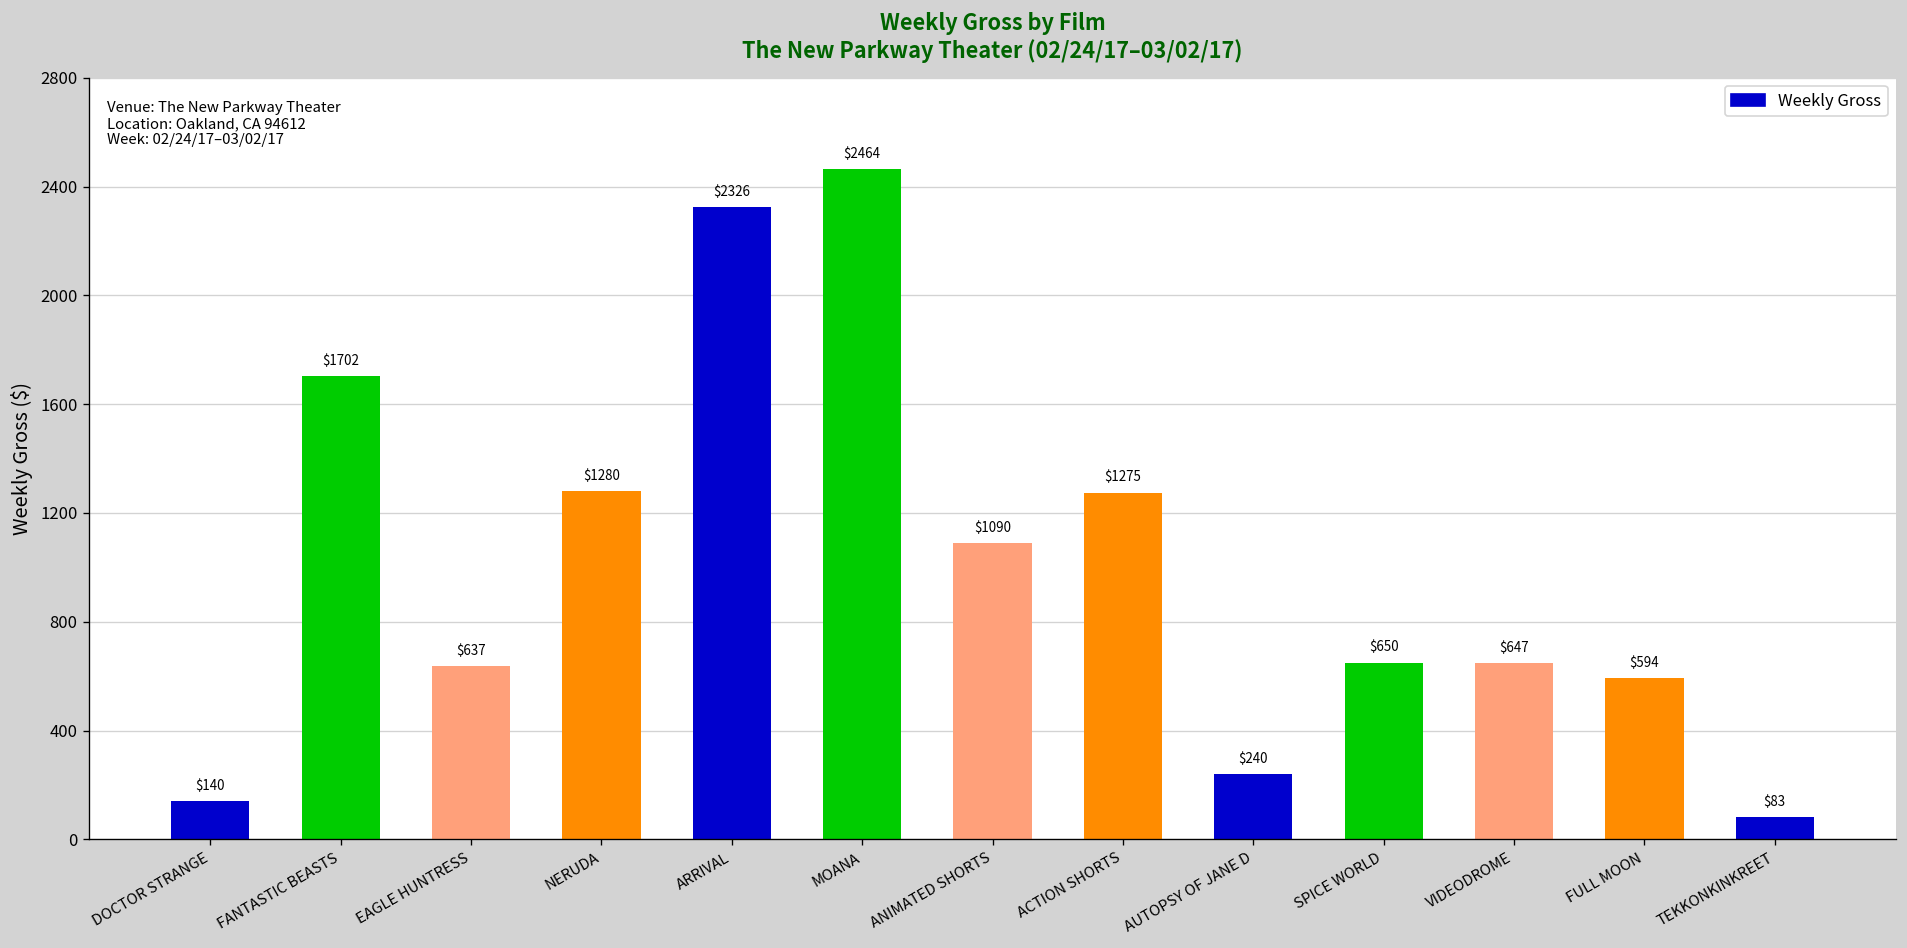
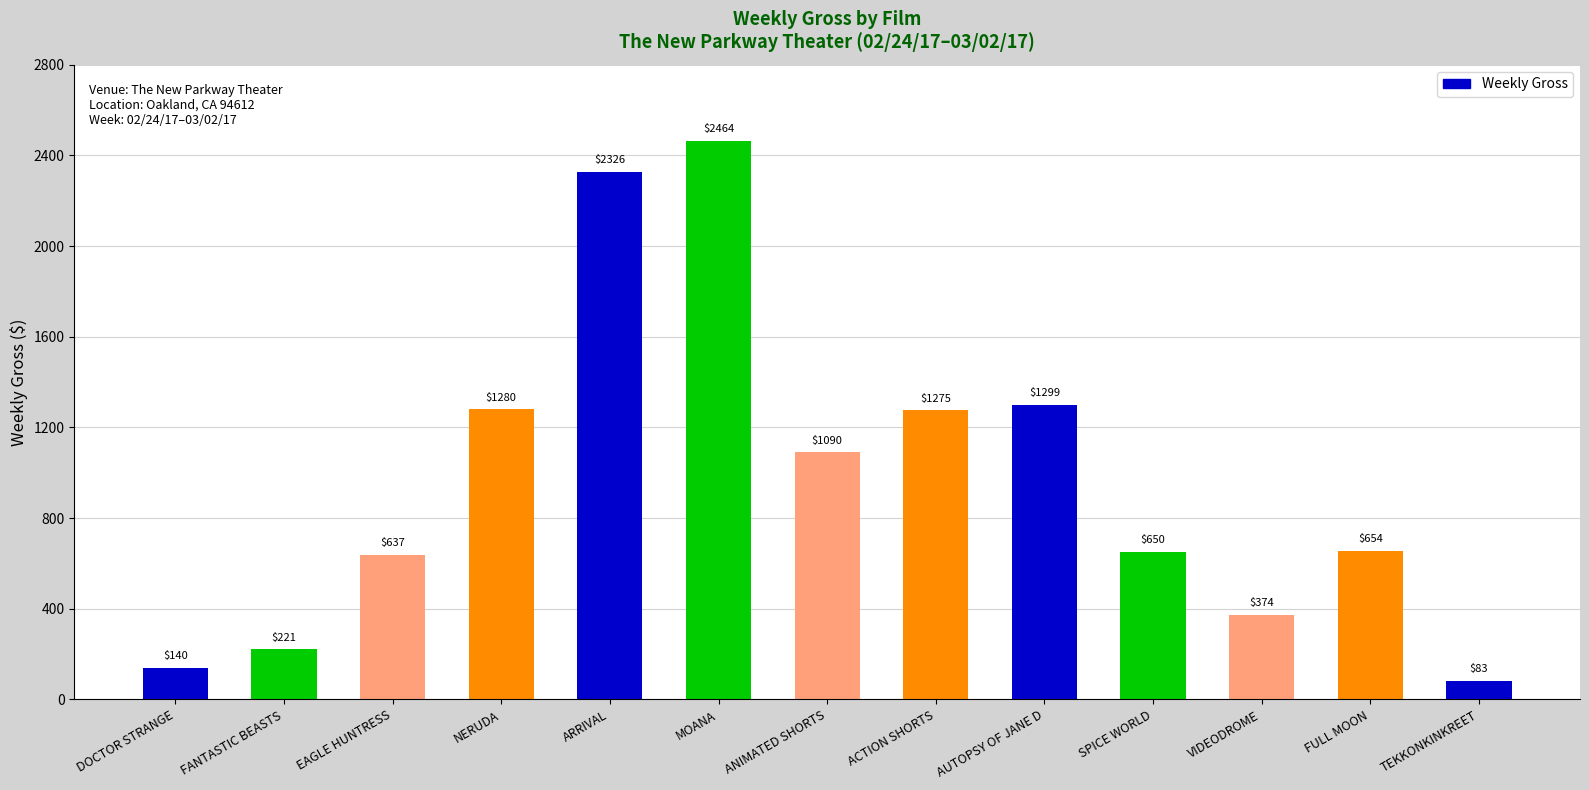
FANTASTIC BEASTS: $1702 -> $221
AUTOPSY OF JANE D: $240 -> $1299
VIDEODROME: $647 -> $374
FULL MOON: $594 -> $654
